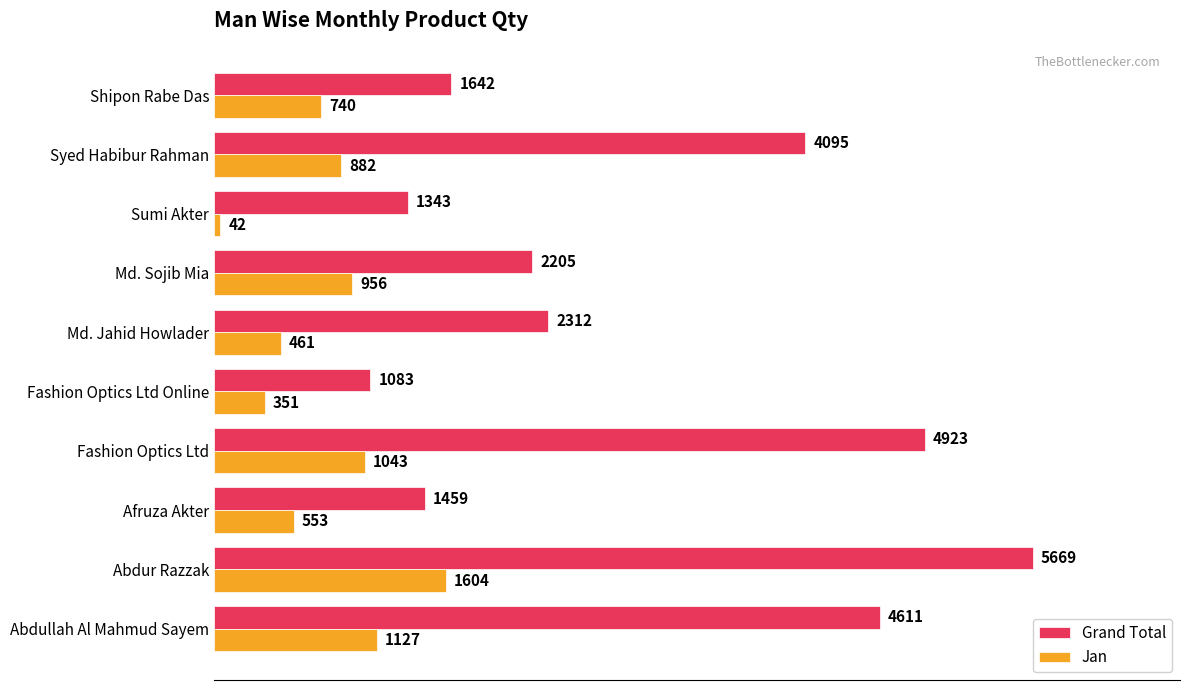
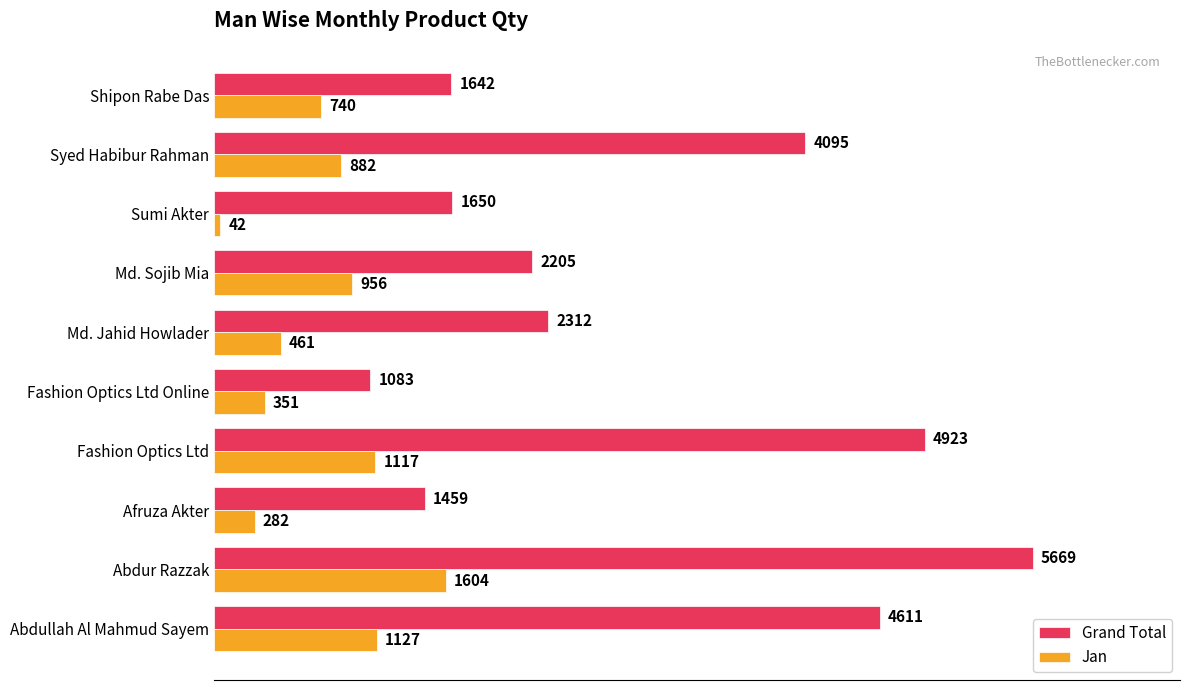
Grand Total, Sumi Akter: 1343 -> 1650
Jan, Fashion Optics Ltd: 1043 -> 1117
Jan, Afruza Akter: 553 -> 282
